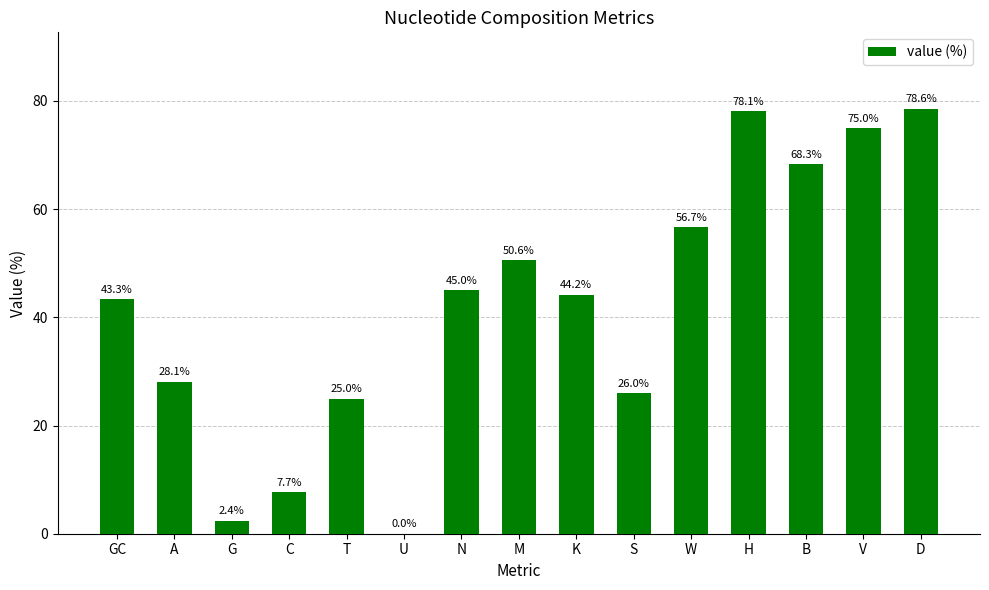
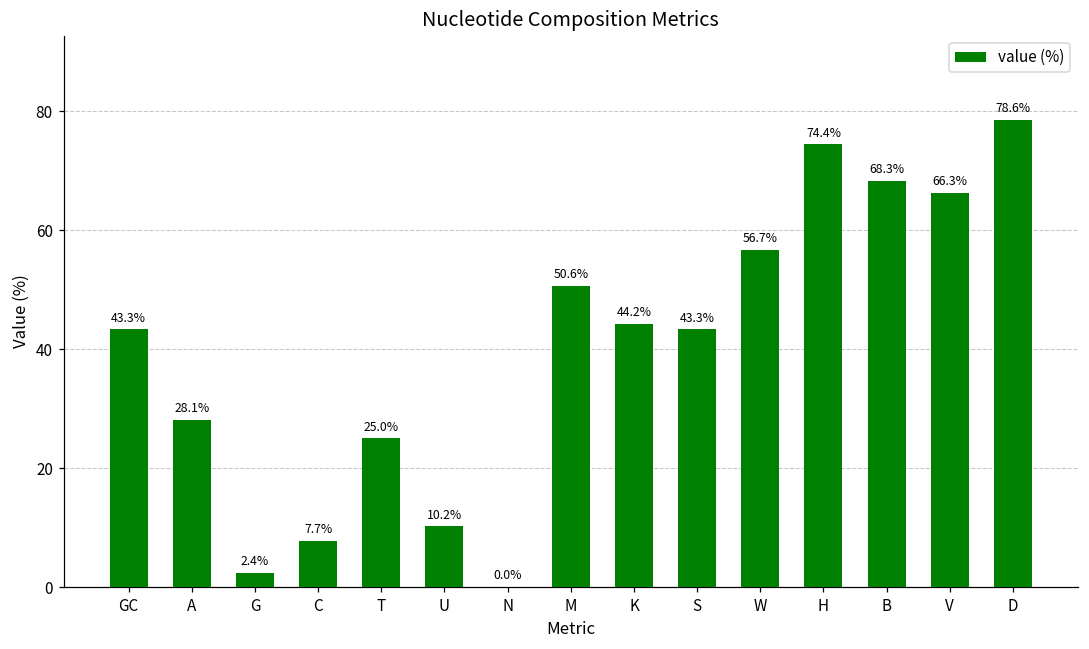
U: 0.0% -> 10.2%
N: 45.0% -> 0.0%
S: 26.0% -> 43.3%
H: 78.1% -> 74.4%
V: 75.0% -> 66.3%
